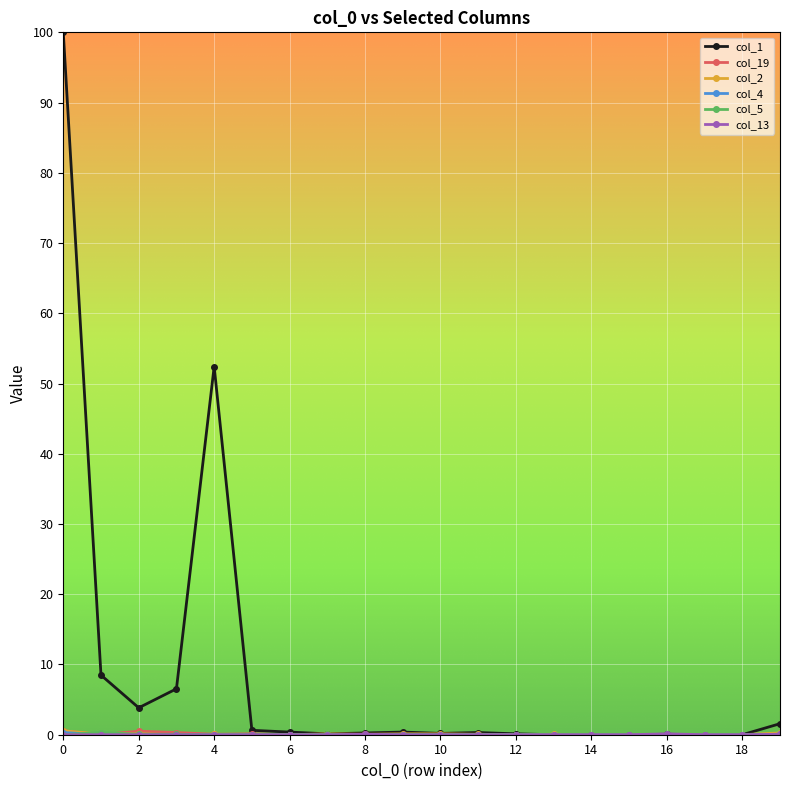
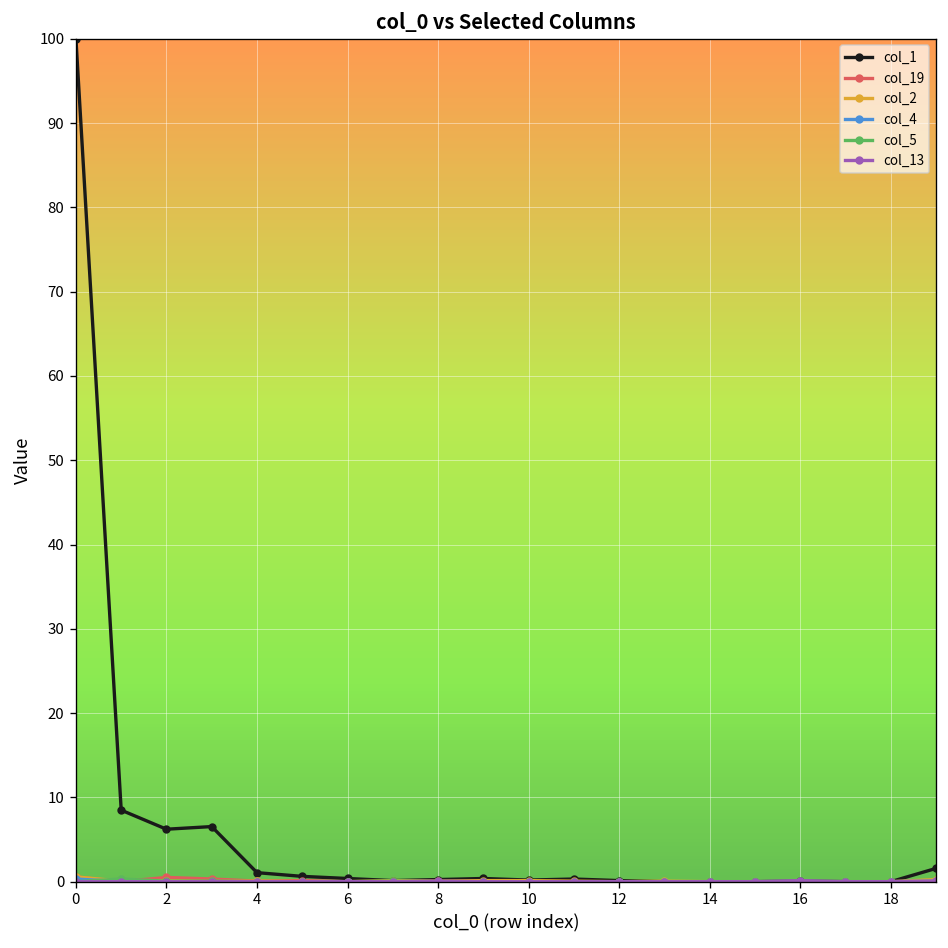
col_1, 2: 4 -> 6
col_1, 4: 52 -> 1
